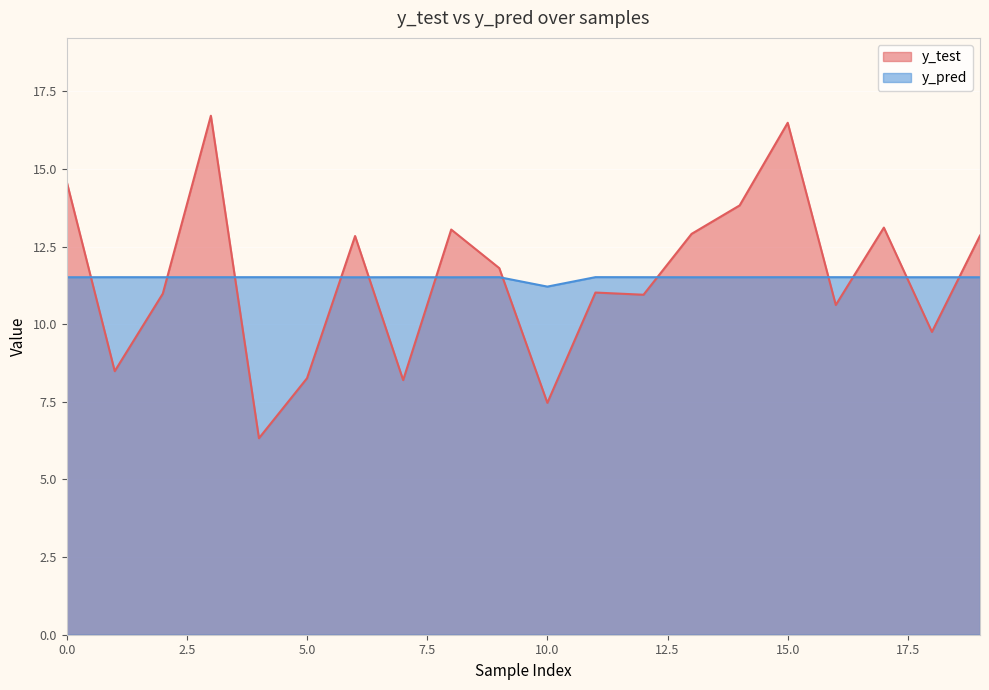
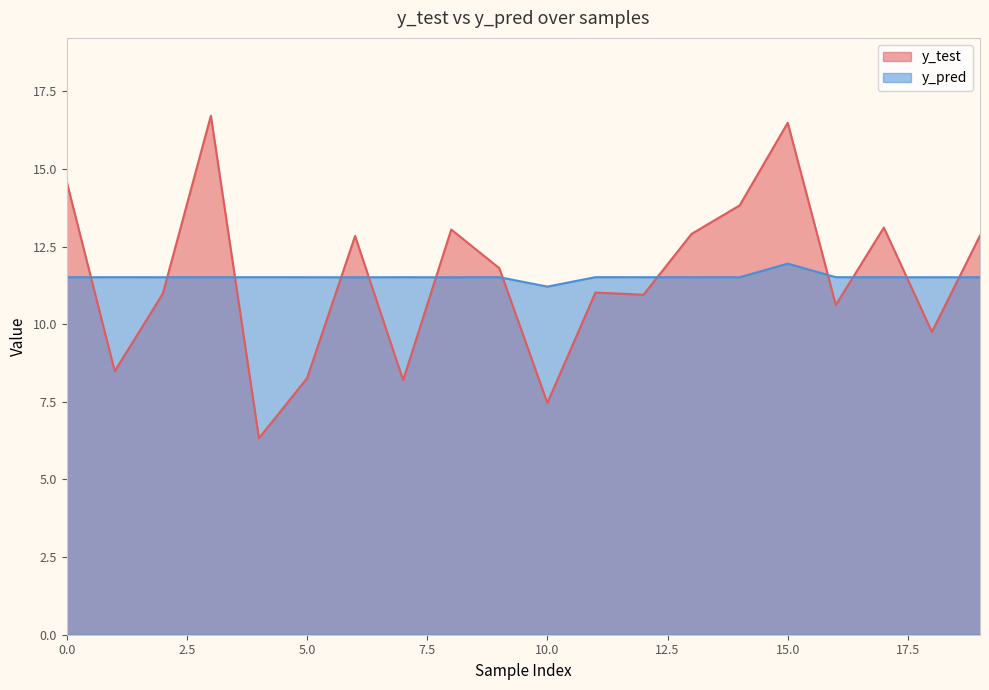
y_pred, 15.0: 11.5 -> 12.0
